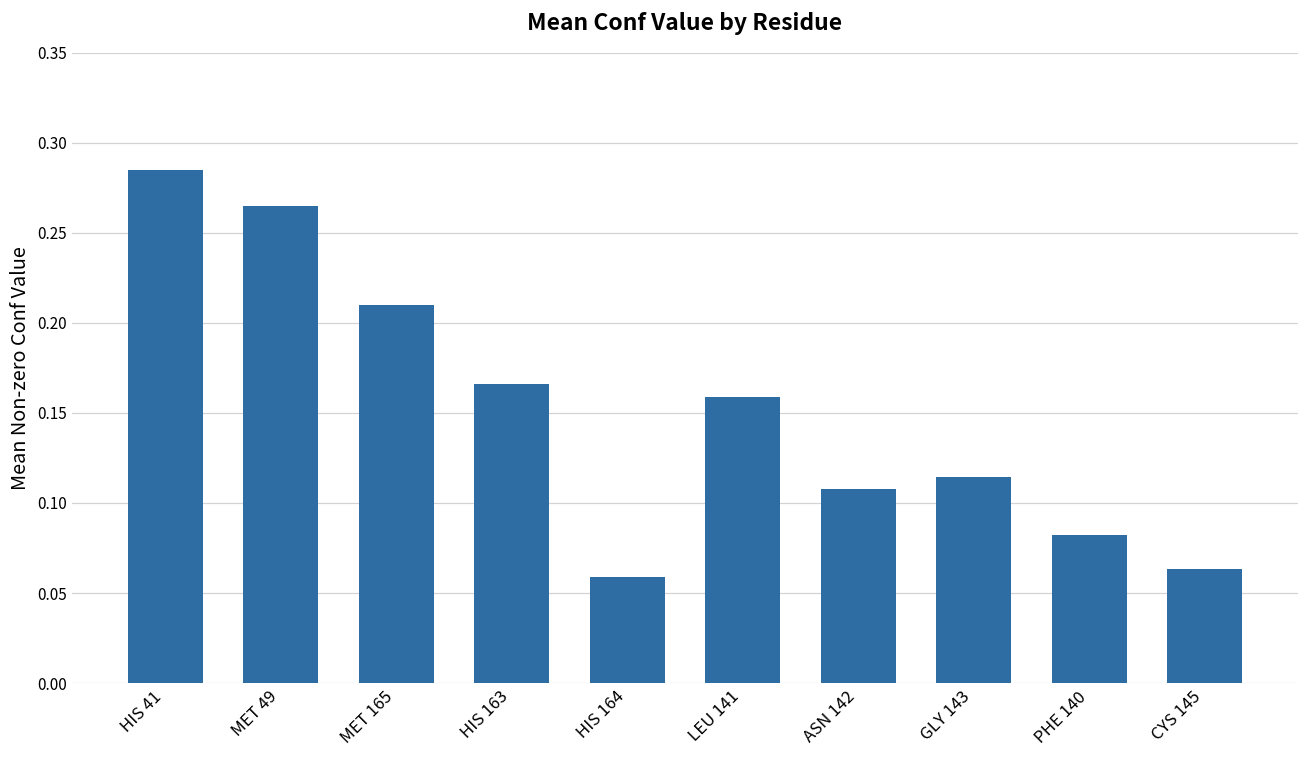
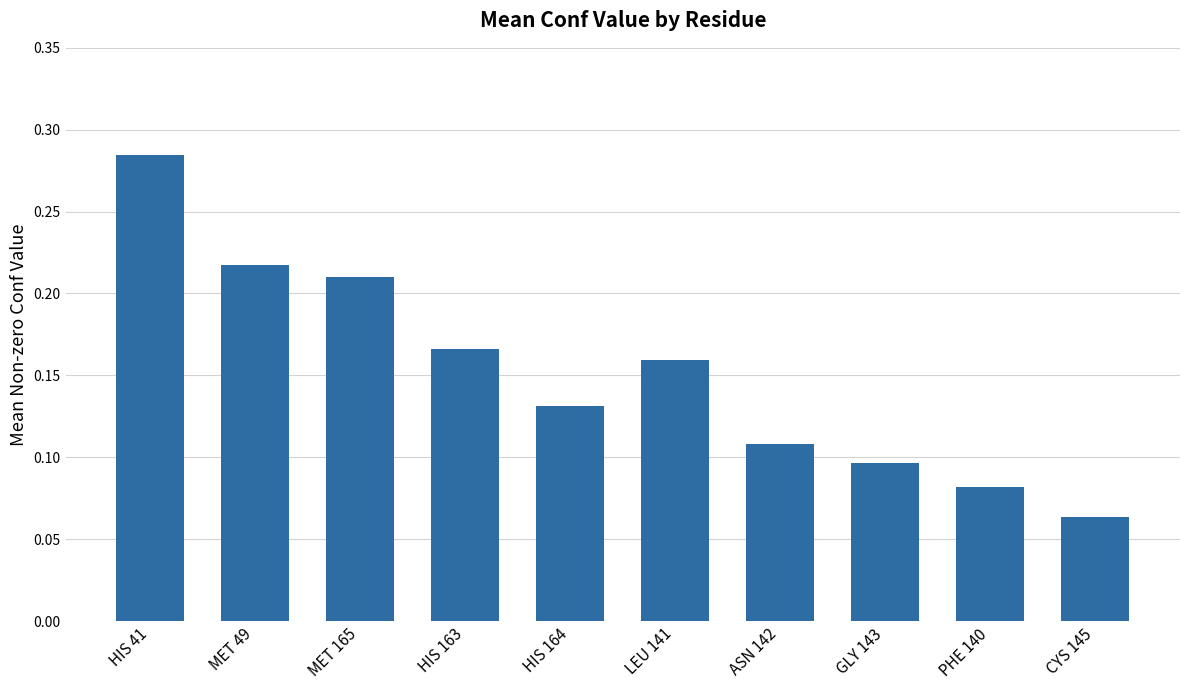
MET 49: 0.265 -> 0.217
HIS 164: 0.059 -> 0.131
GLY 143: 0.115 -> 0.096
